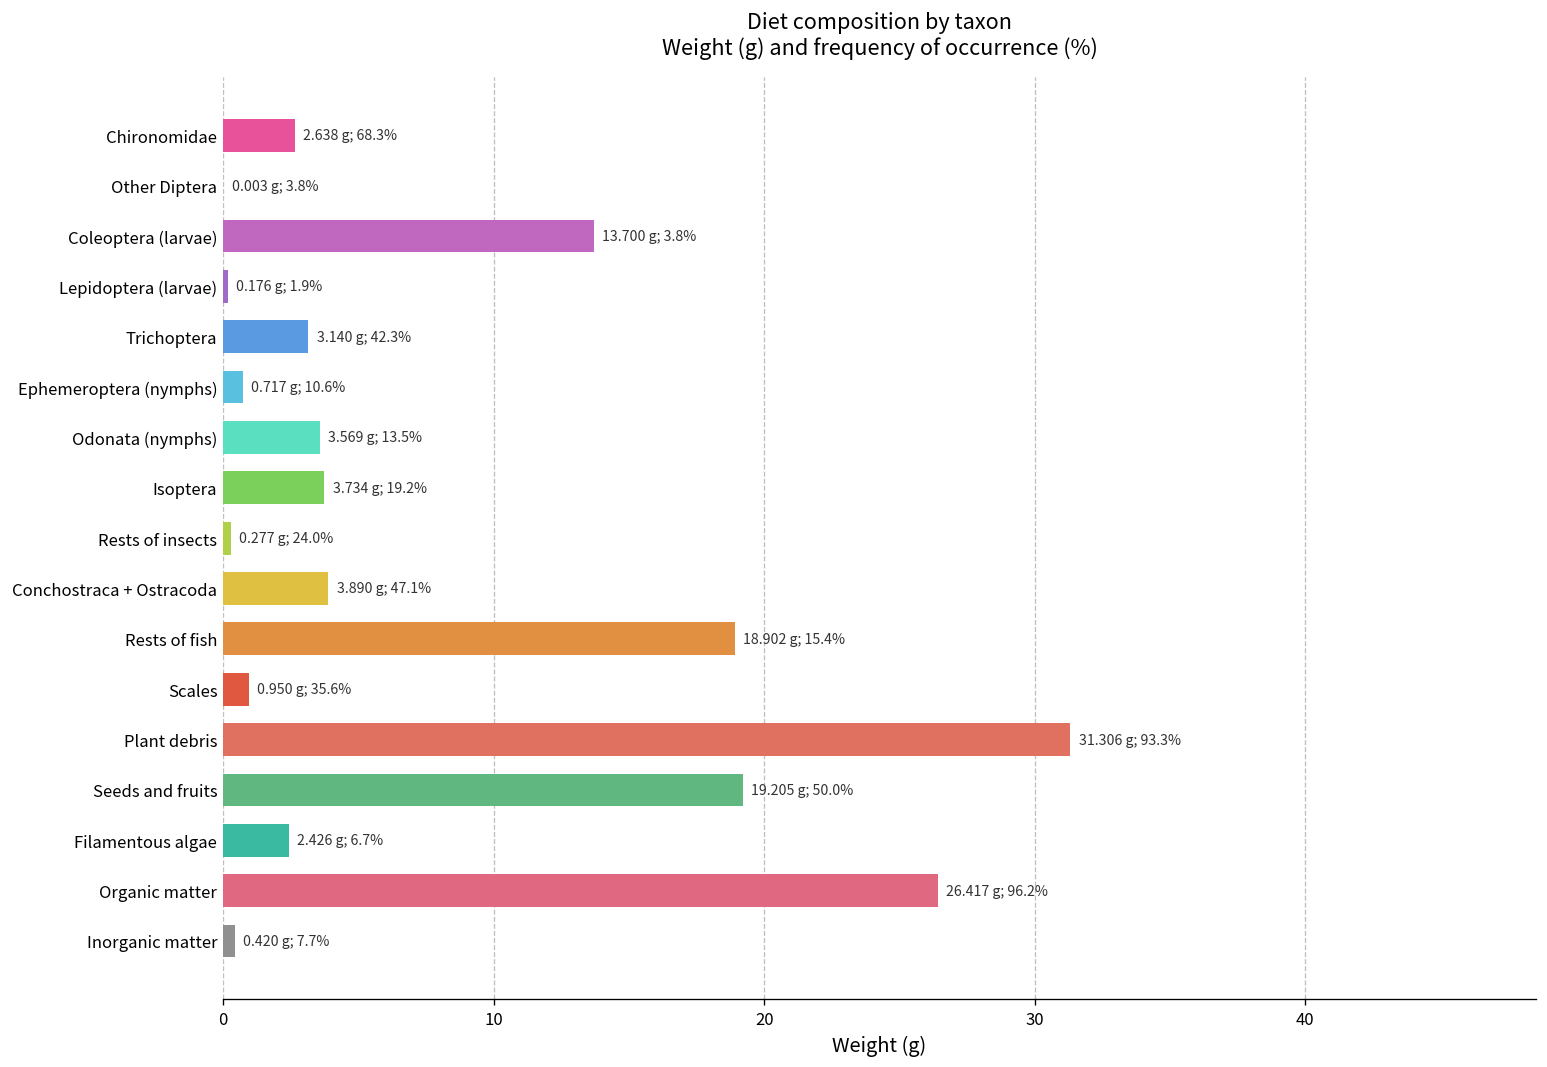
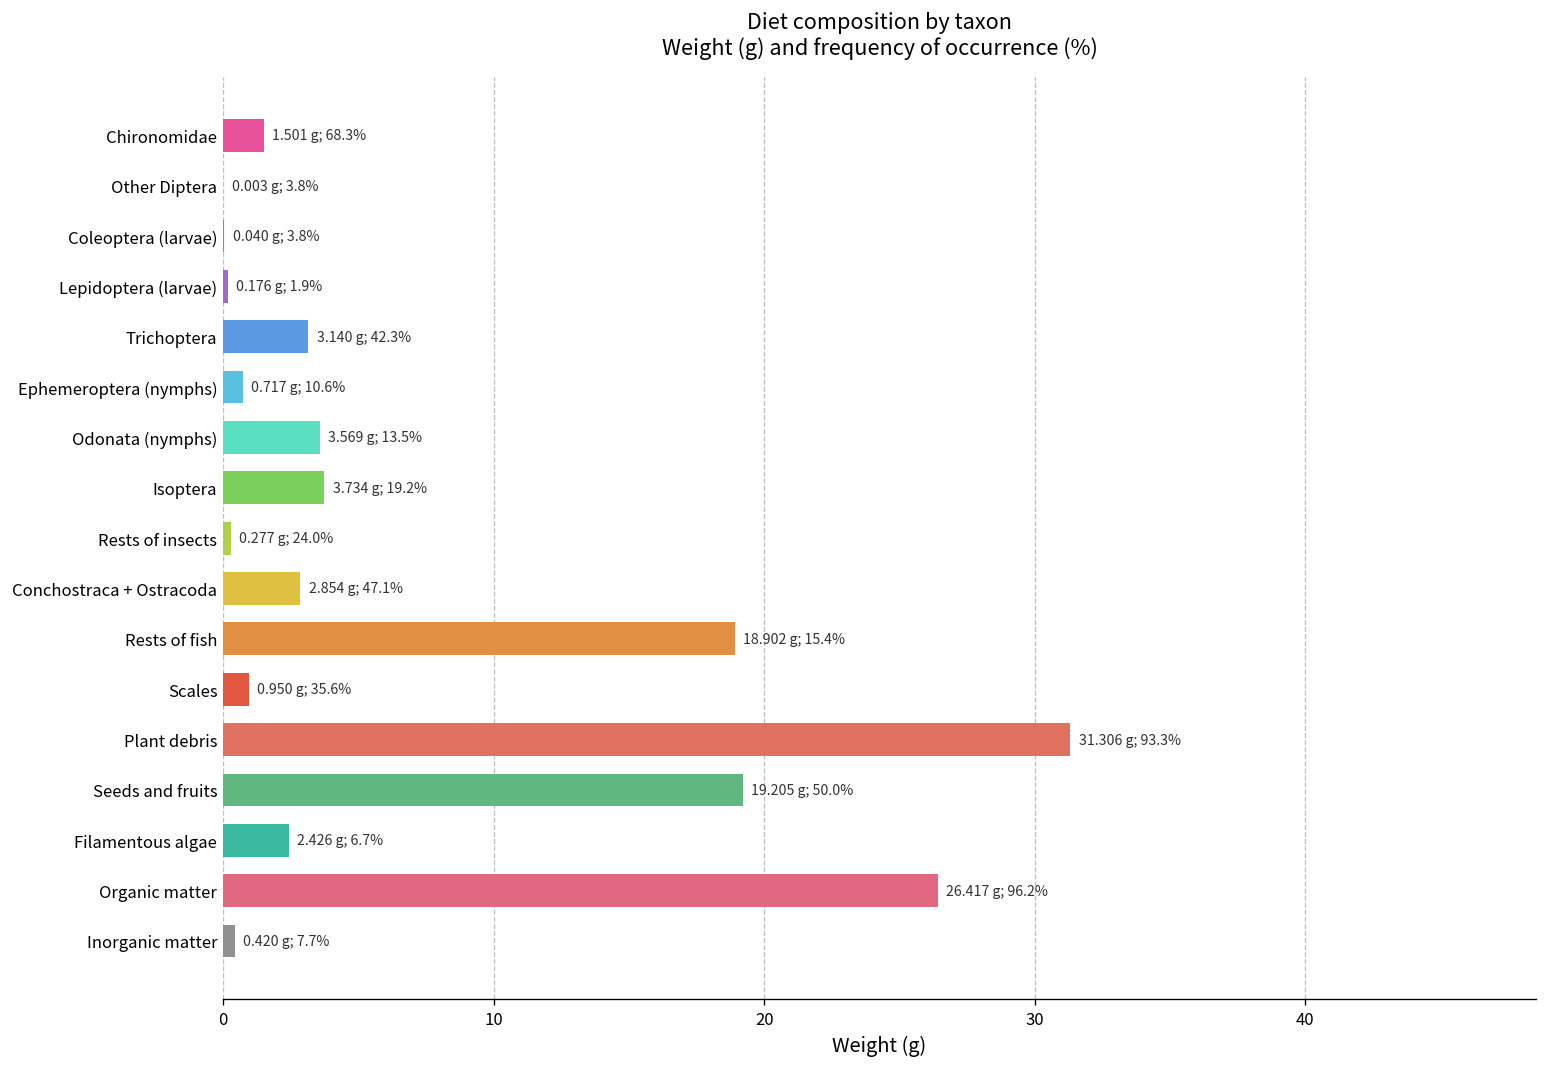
Chironomidae: 2.638 -> 1.501
Coleoptera (larvae): 13.700 -> 0.040
Conchostraca + Ostracoda: 3.890 -> 2.854
